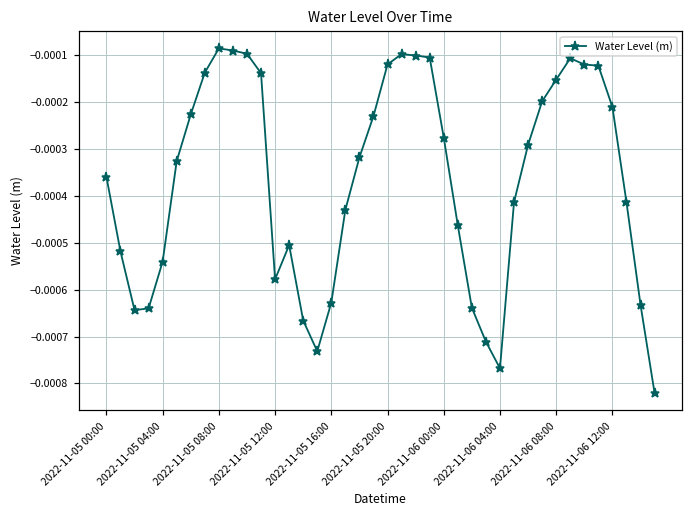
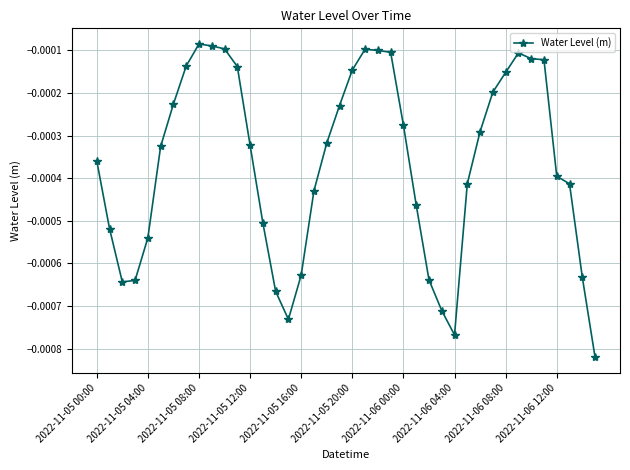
2022-11-05 12:00: -0.00058 -> -0.00032
2022-11-05 20:00: -0.00012 -> -0.00015
2022-11-06 12:00: -0.00021 -> -0.00040
